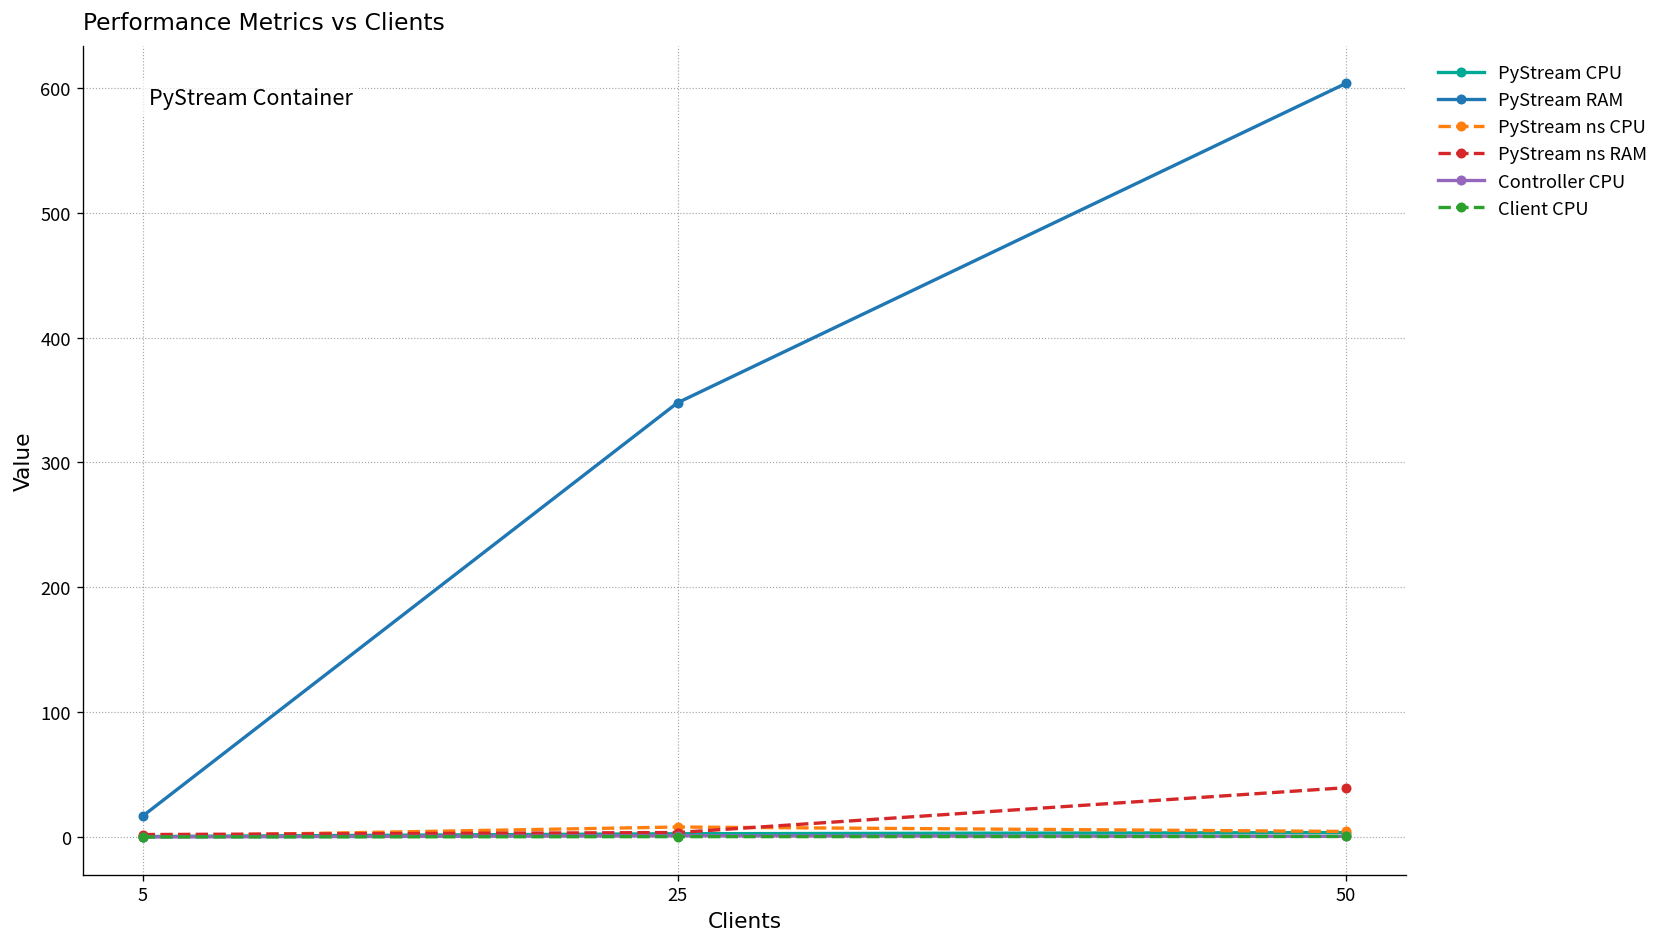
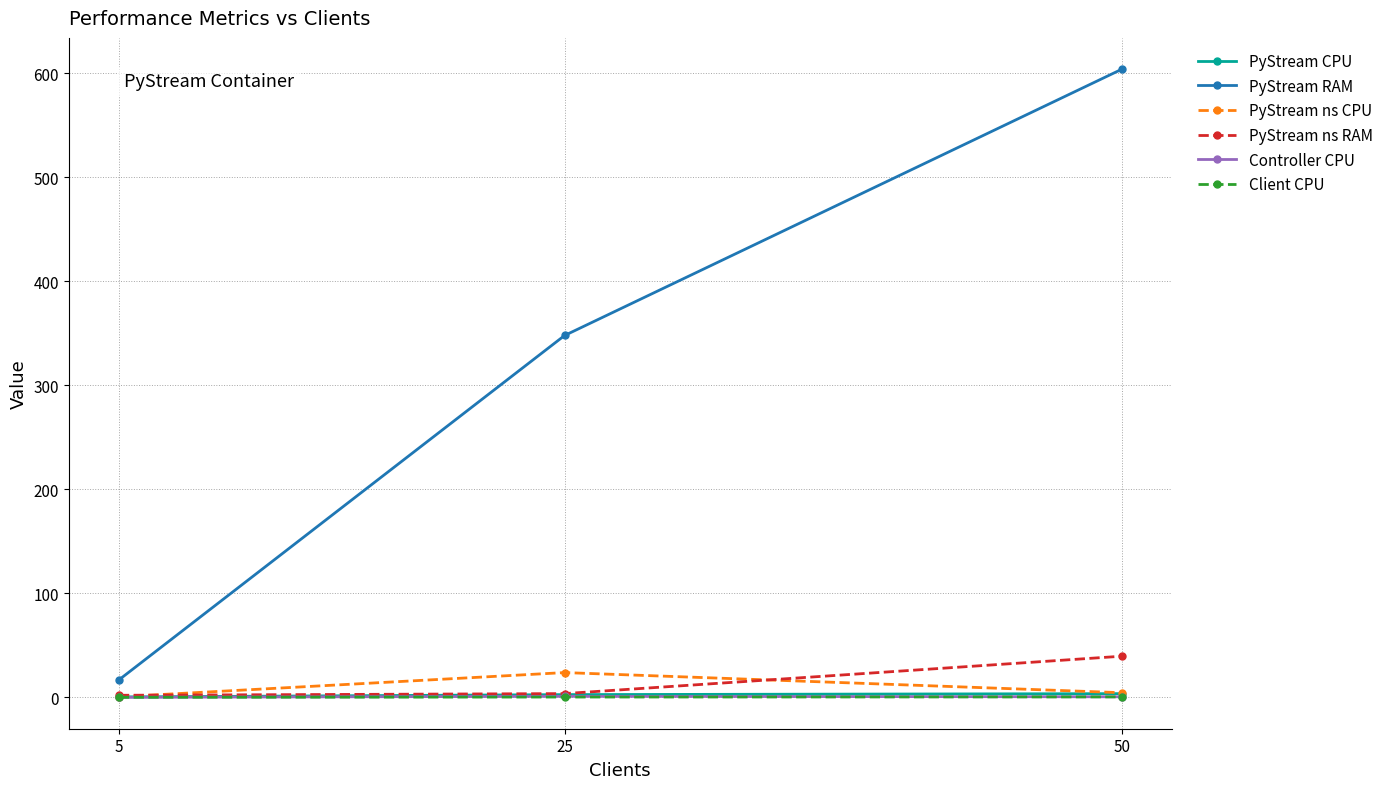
PyStream ns CPU, 25: 8 -> 24
